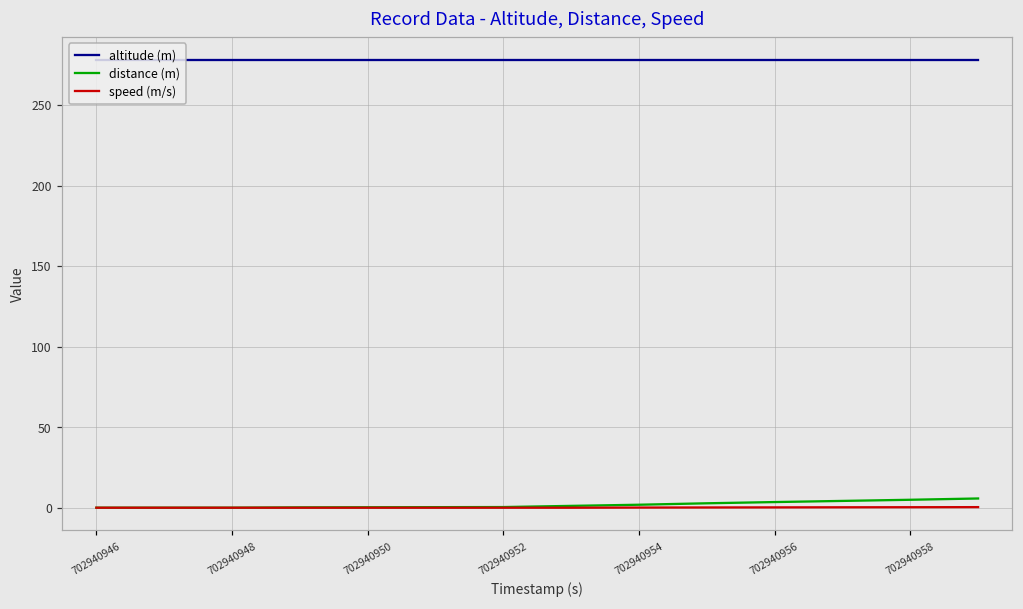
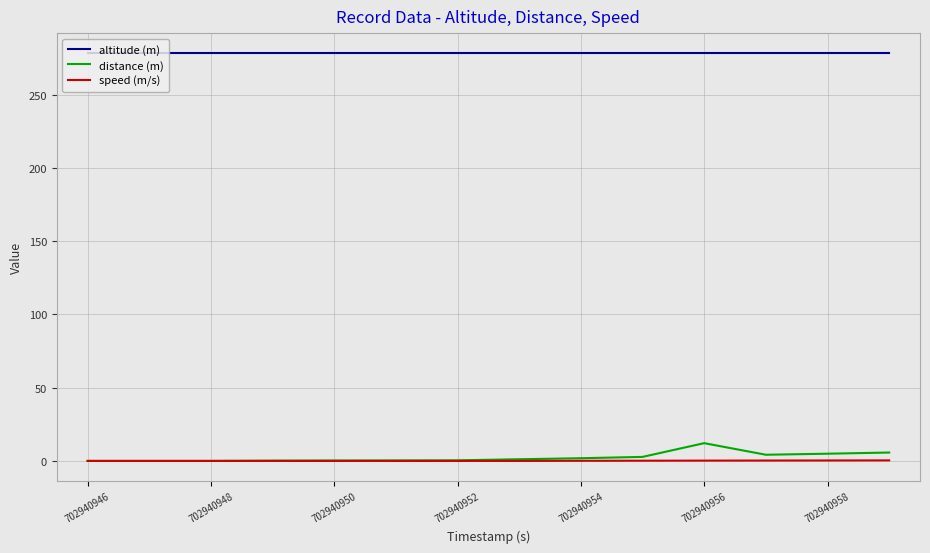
distance (m), 702940956: 4 -> 12
